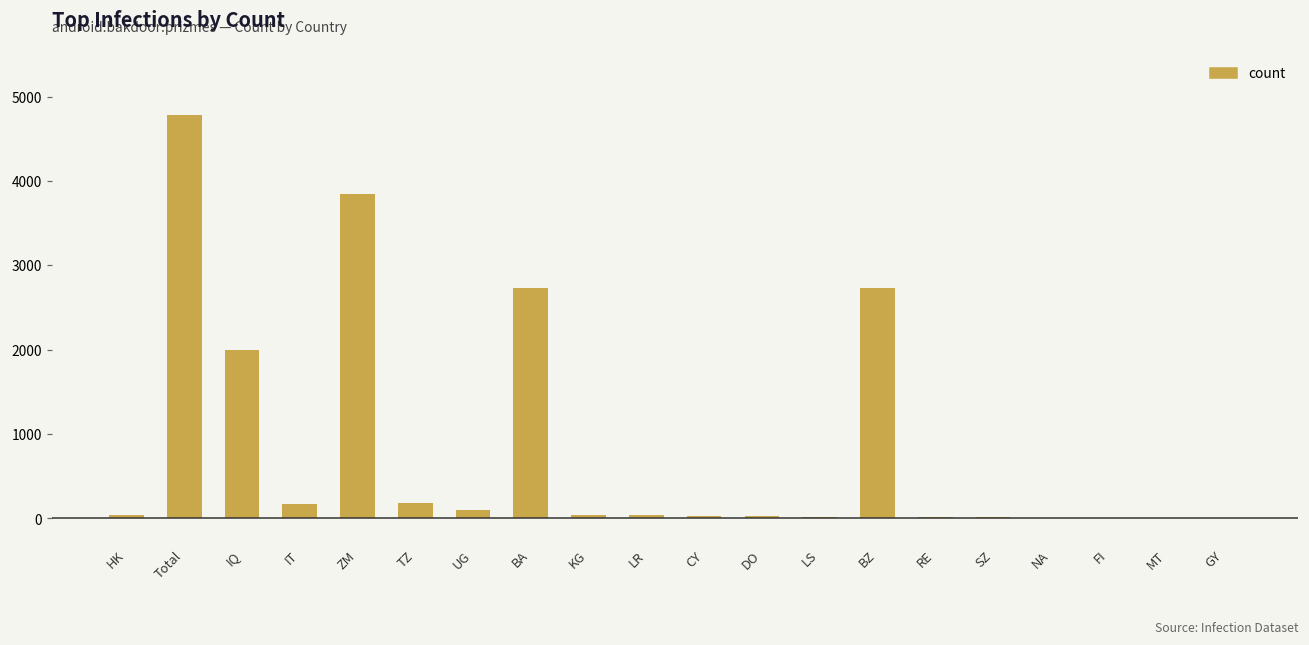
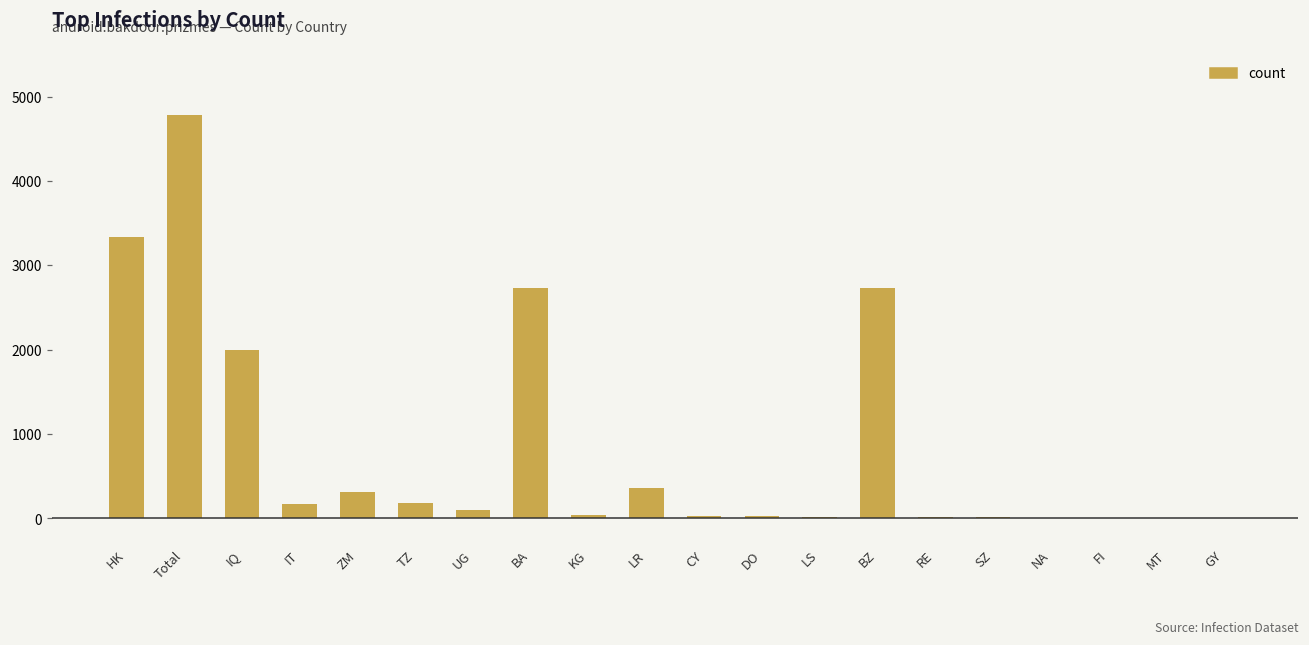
HK: 0 -> 3300
ZM: 3900 -> 300
LR: 0 -> 400
